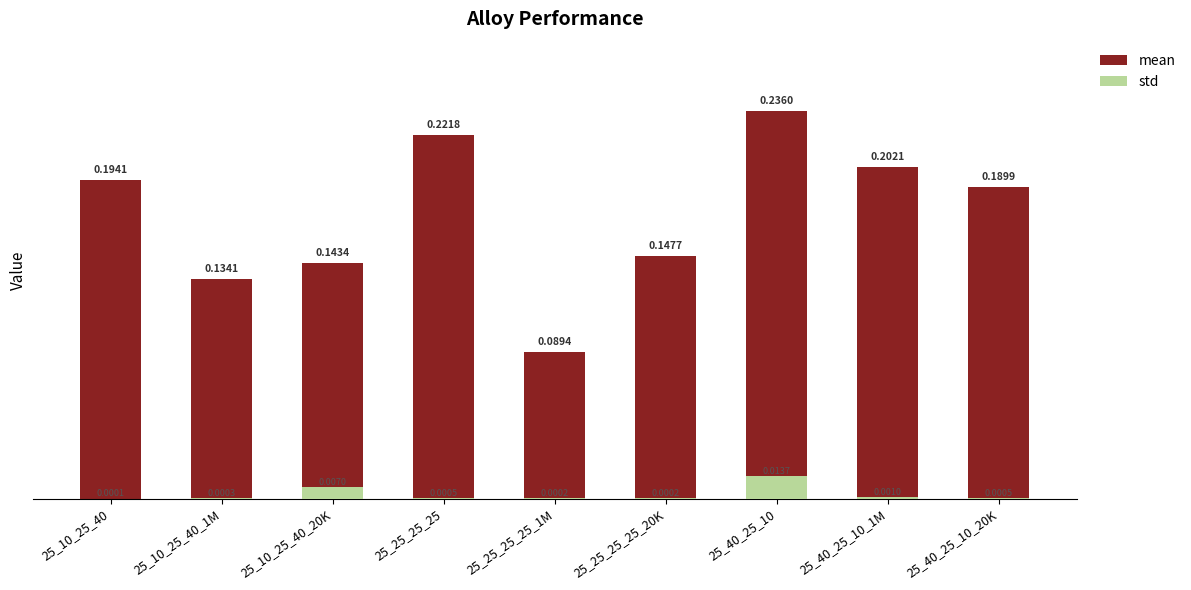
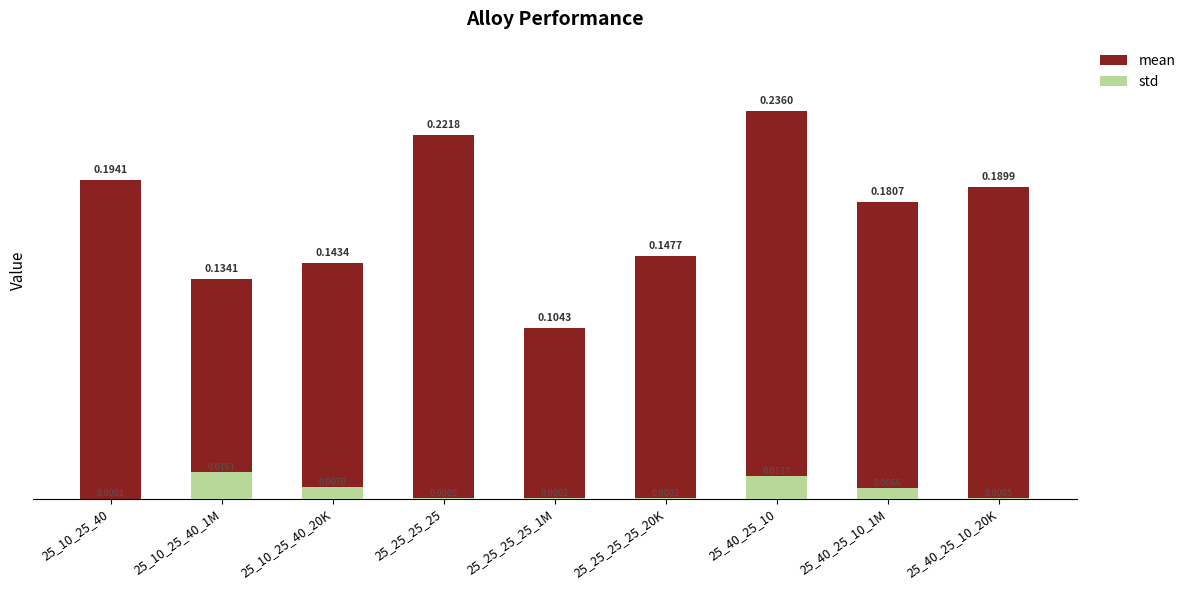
std, 25_10_25_40_1M: 0.0003 -> 0.0161
mean, 25_25_25_25_1M: 0.0894 -> 0.1043
mean, 25_40_25_10_1M: 0.2021 -> 0.1807
std, 25_40_25_10_1M: 0.0010 -> 0.0066
